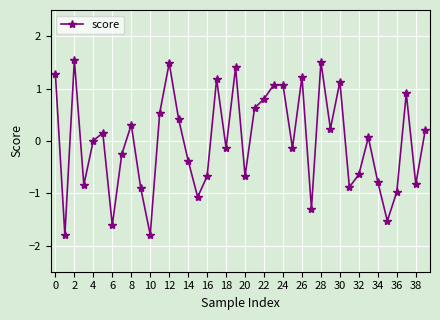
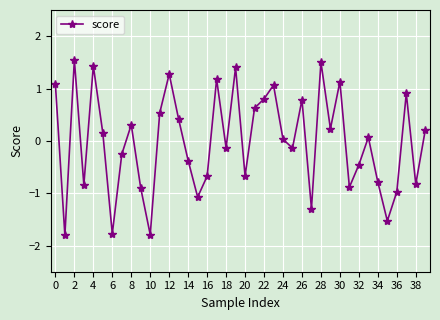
0: 1.3 -> 1.1
4: 0.0 -> 1.4
6: -1.6 -> -1.8
12: 1.5 -> 1.3
24: 1.1 -> 0.0
26: 1.2 -> 0.8
32: -0.6 -> -0.5
